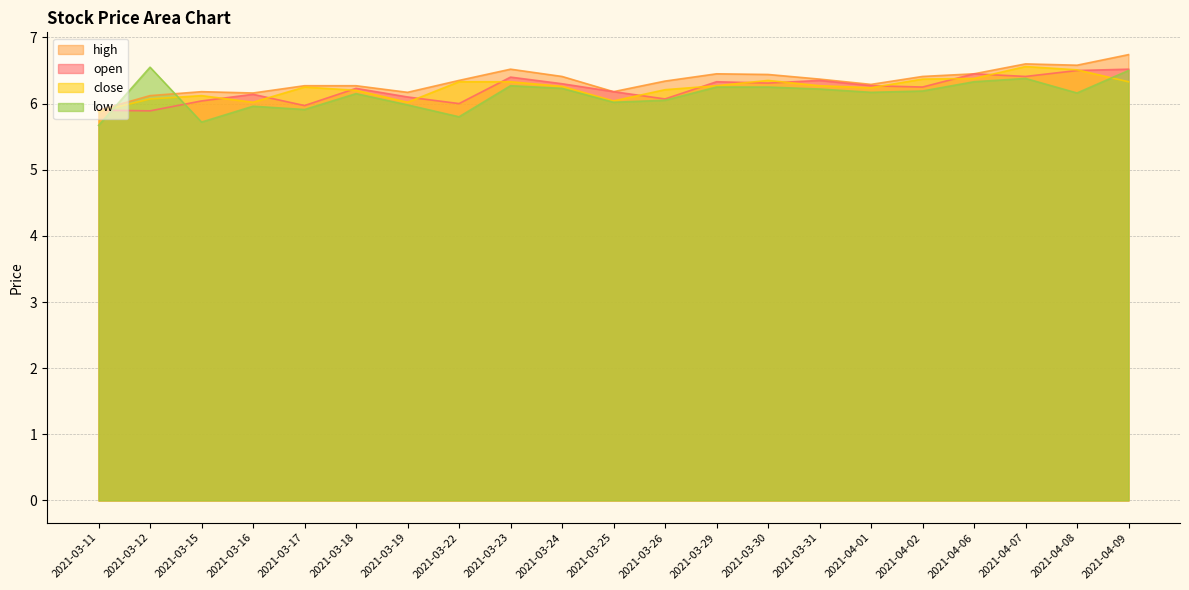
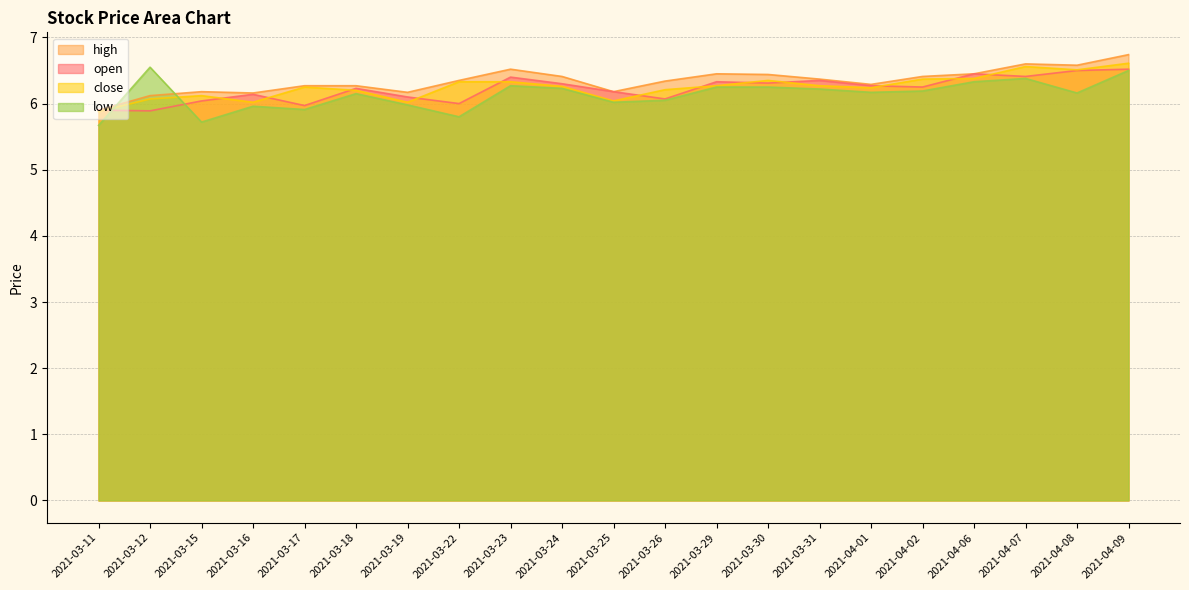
close, 2021-04-09: 6.3 -> 6.6
